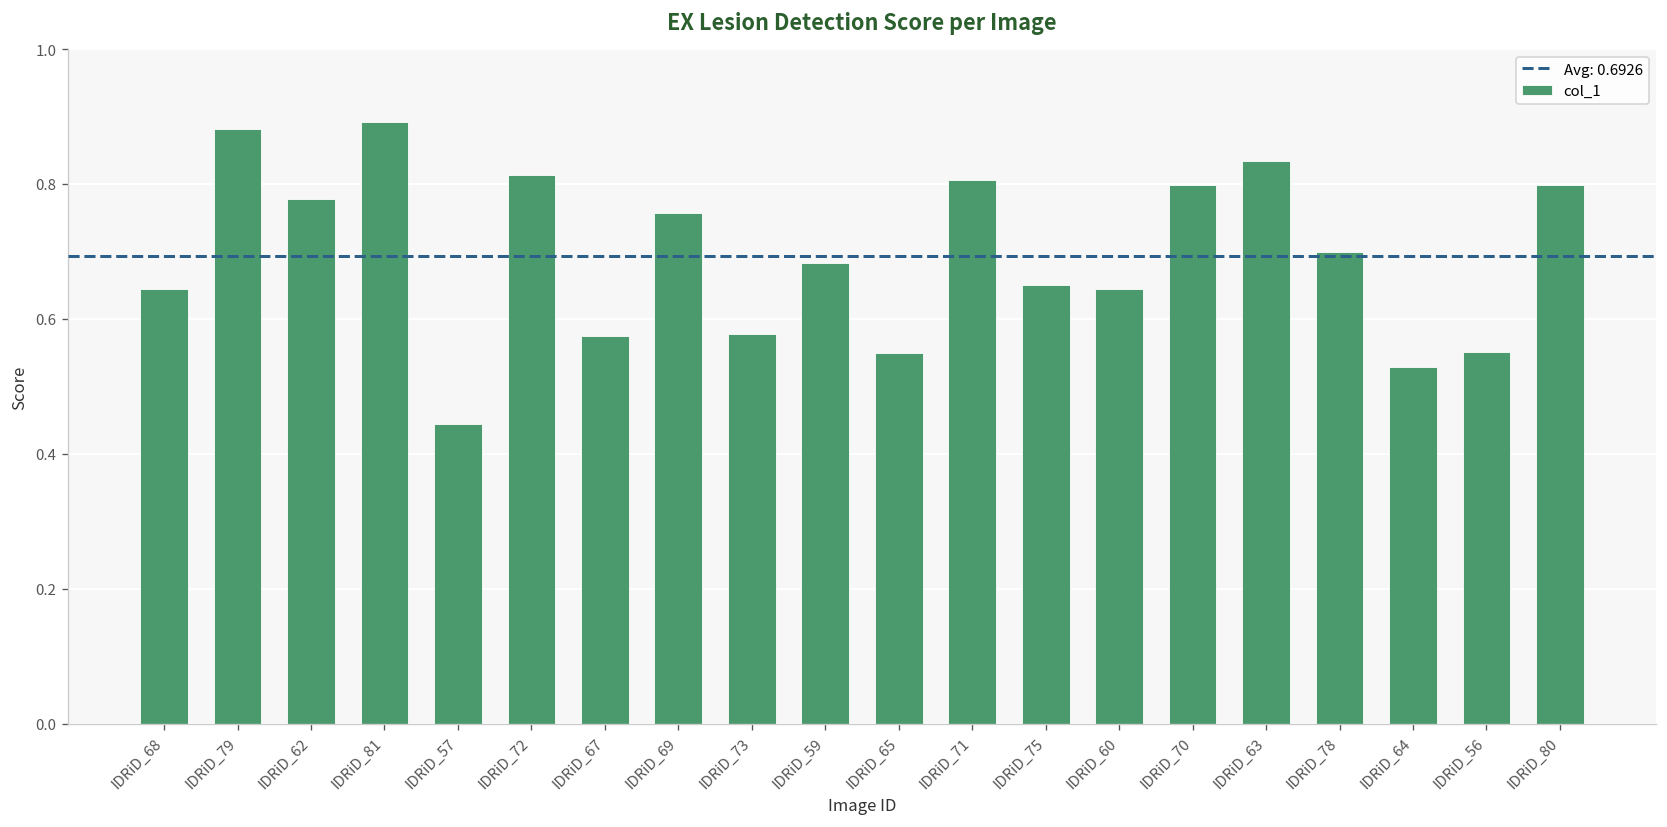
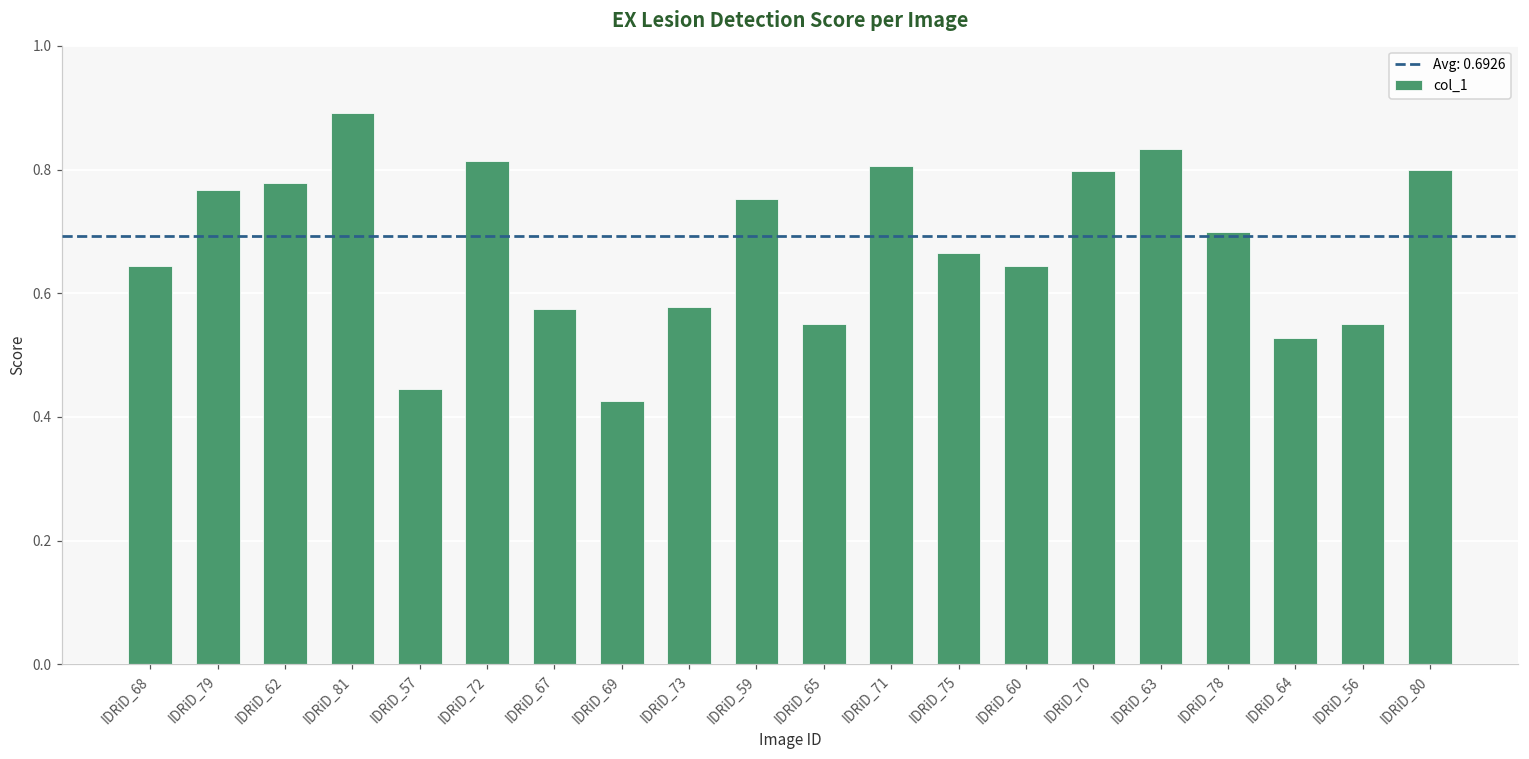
IDRiD_79: 0.88 -> 0.77
IDRiD_69: 0.76 -> 0.43
IDRiD_59: 0.68 -> 0.75
IDRiD_75: 0.65 -> 0.66
